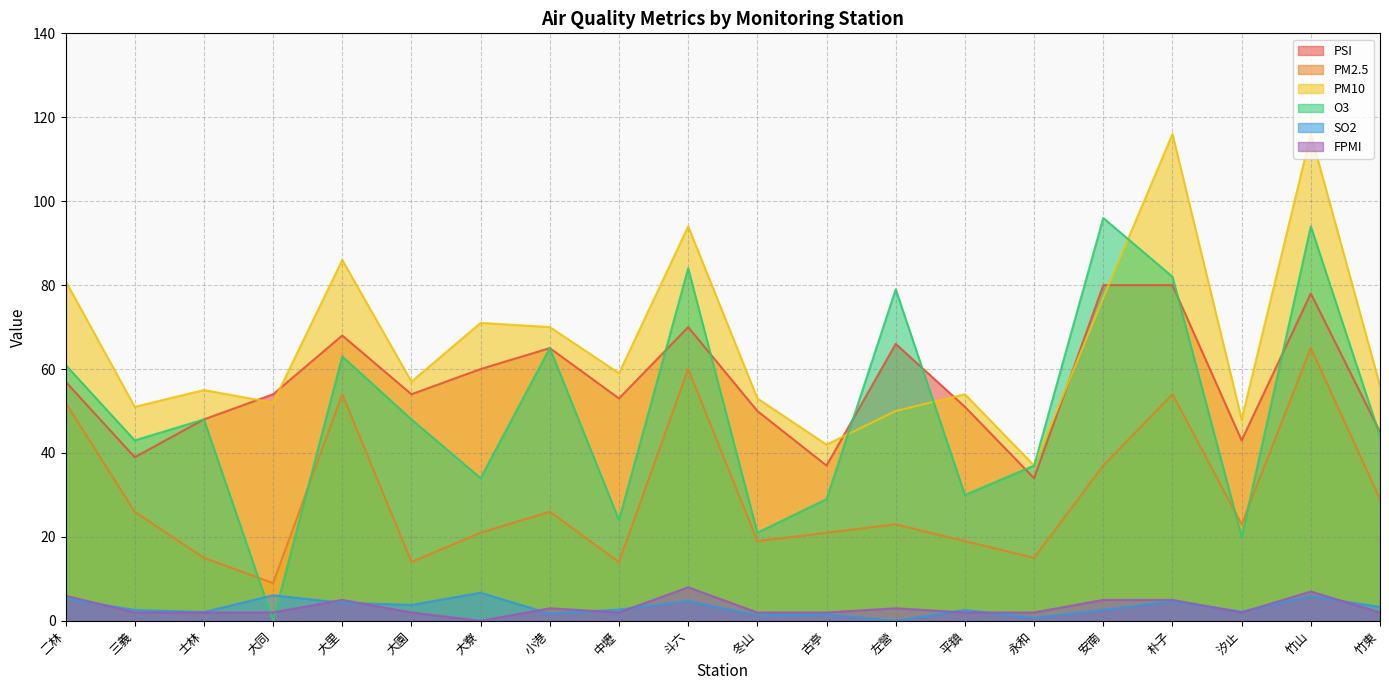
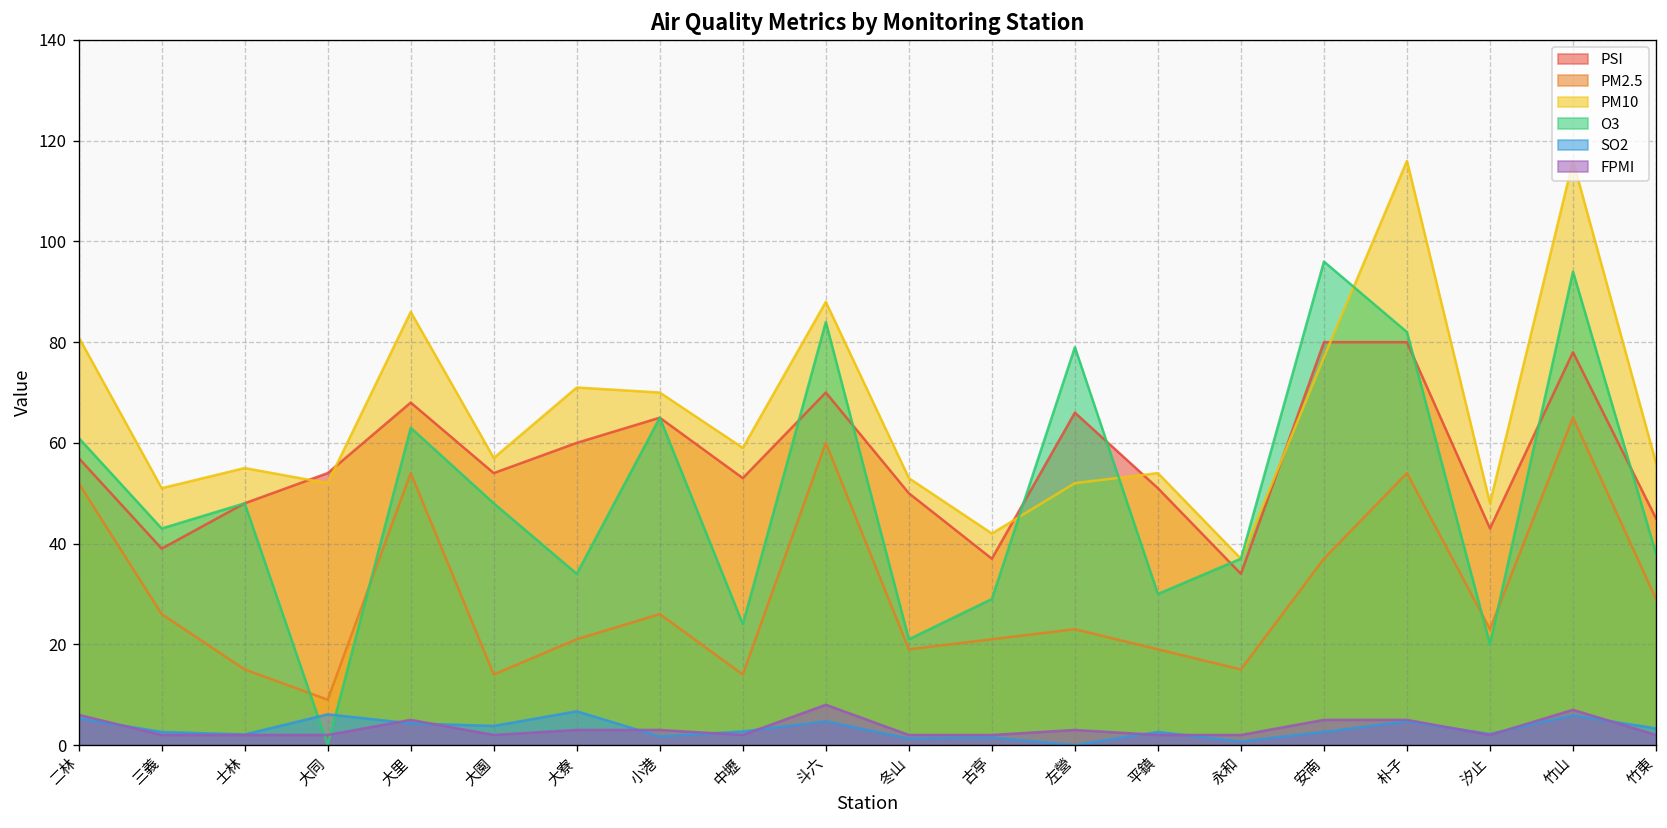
FPMI, 大寮: 0 -> 3
PM10, 斗六: 94 -> 88
PM10, 左營: 50 -> 52
O3, 竹東: 44 -> 38
